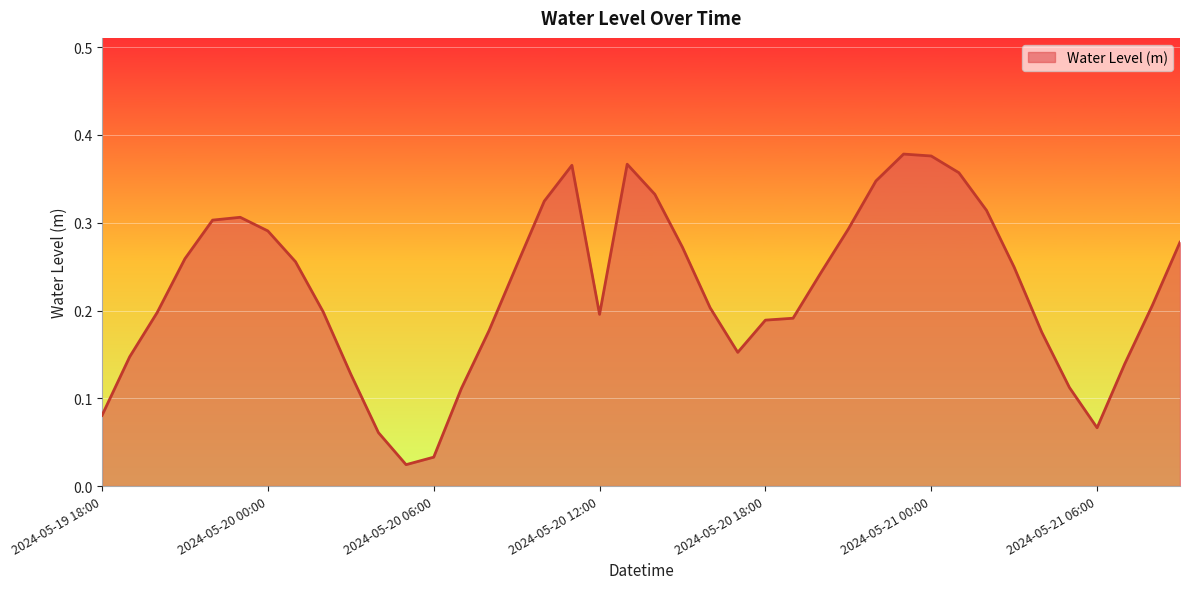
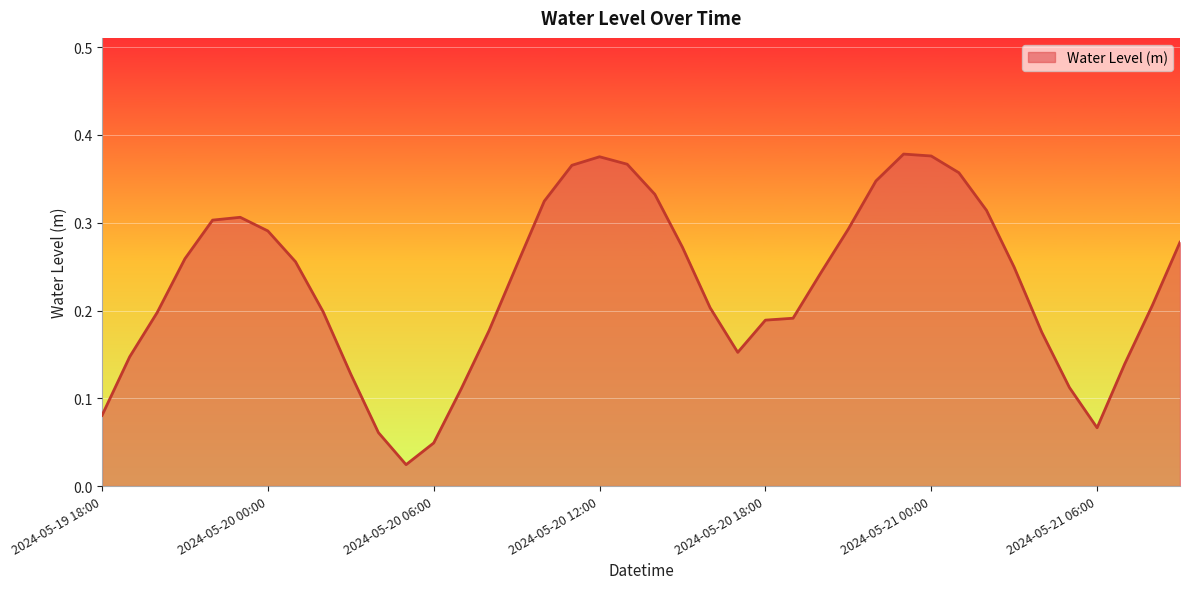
2024-05-20 06:00: 0.03 -> 0.05
2024-05-20 12:00: 0.20 -> 0.38
